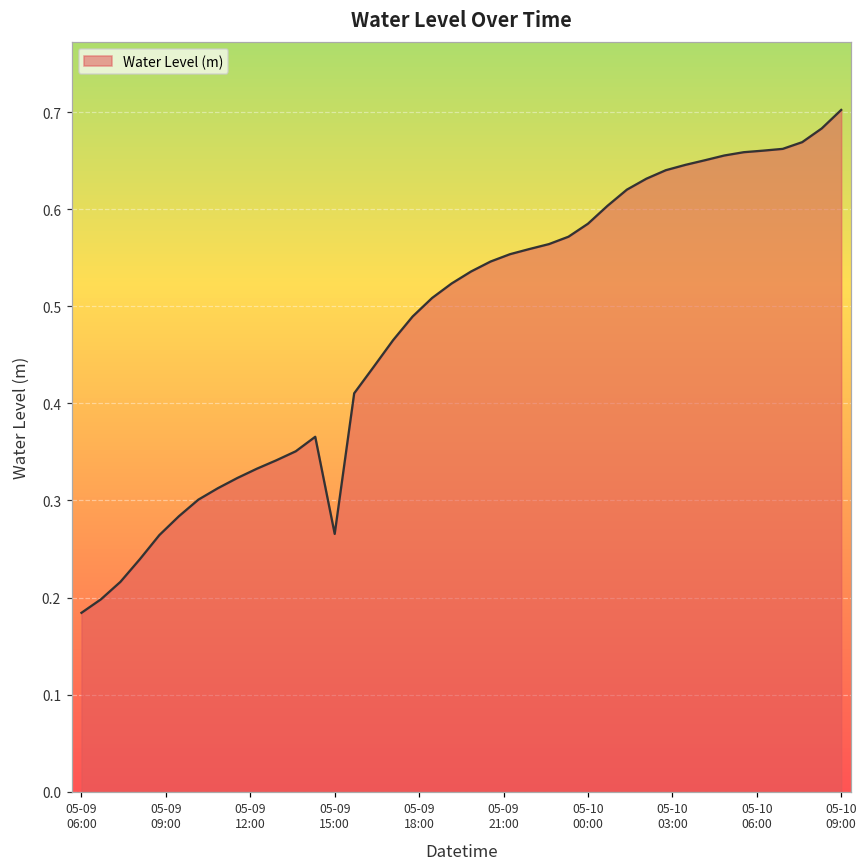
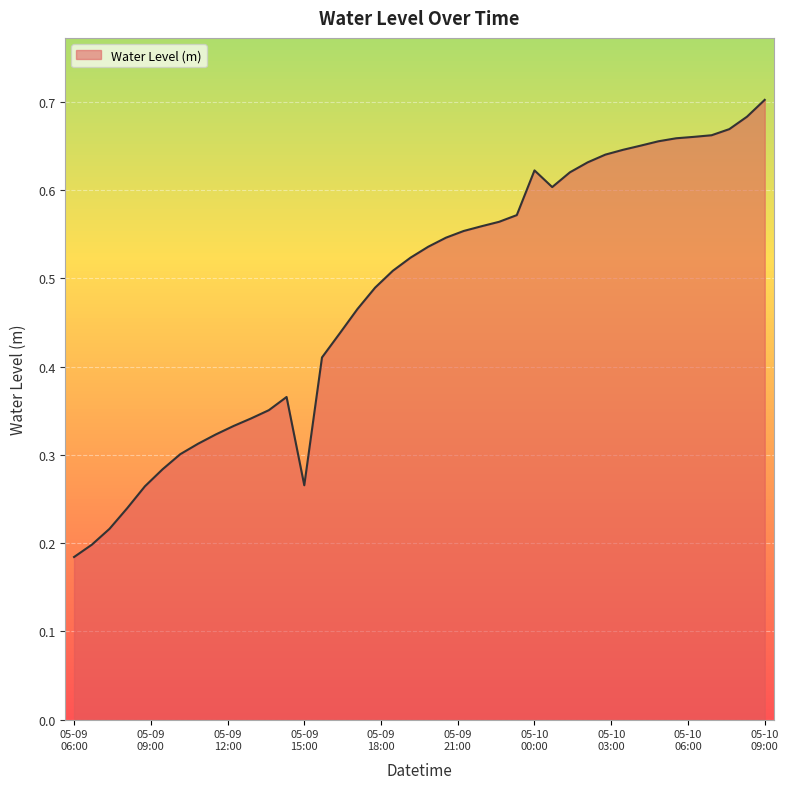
05-10 00:00: 0.59 -> 0.62
